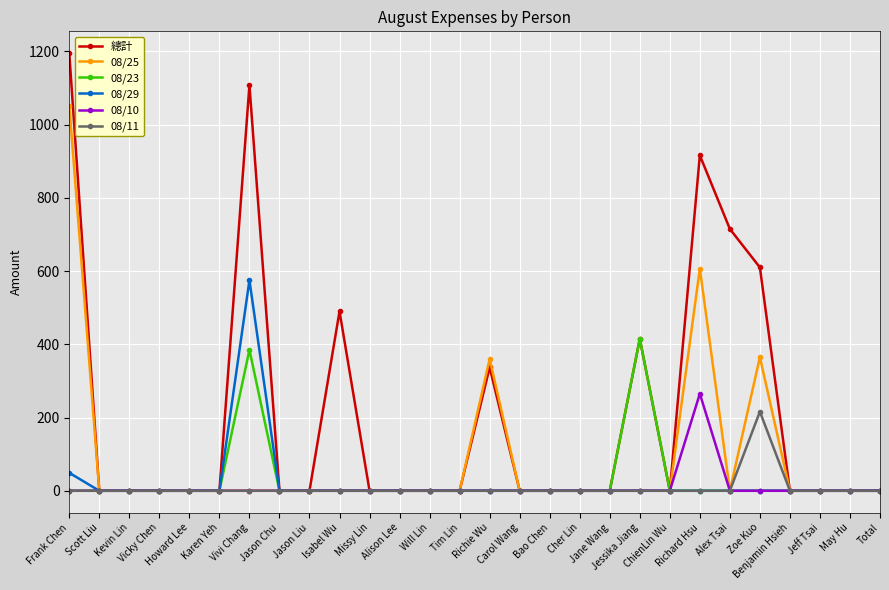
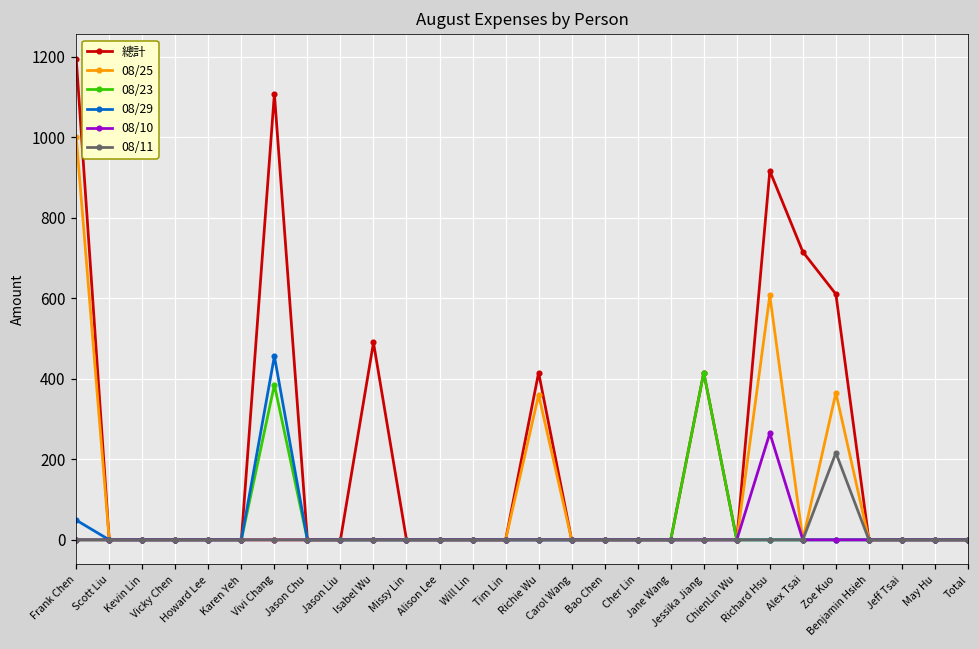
08/25, Frank Chen: 1050 -> 1000
08/29, Vivi Chang: 580 -> 460
總計, Richie Wu: 340 -> 420
